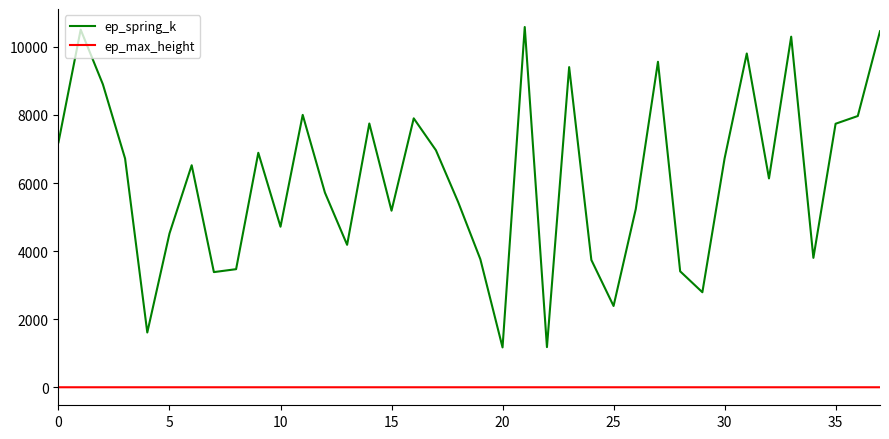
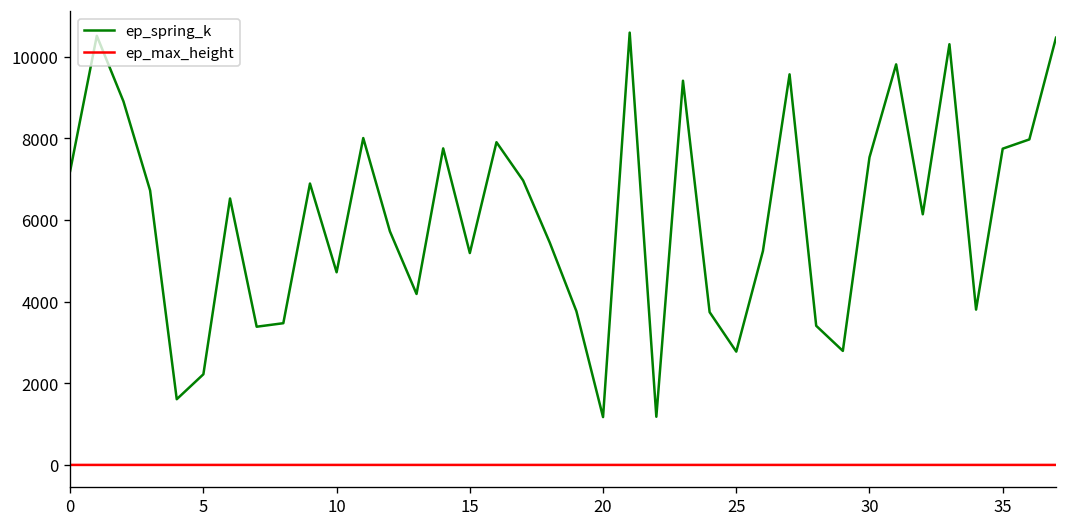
ep_spring_k, 5: 4500 -> 2200
ep_spring_k, 25: 2400 -> 2800
ep_spring_k, 30: 6700 -> 7500
